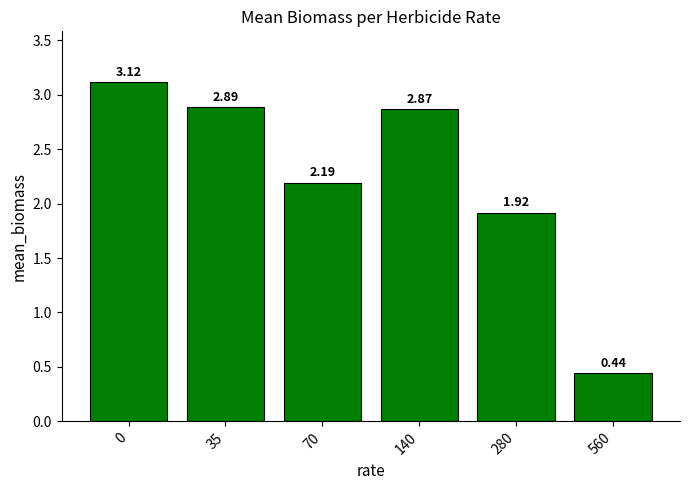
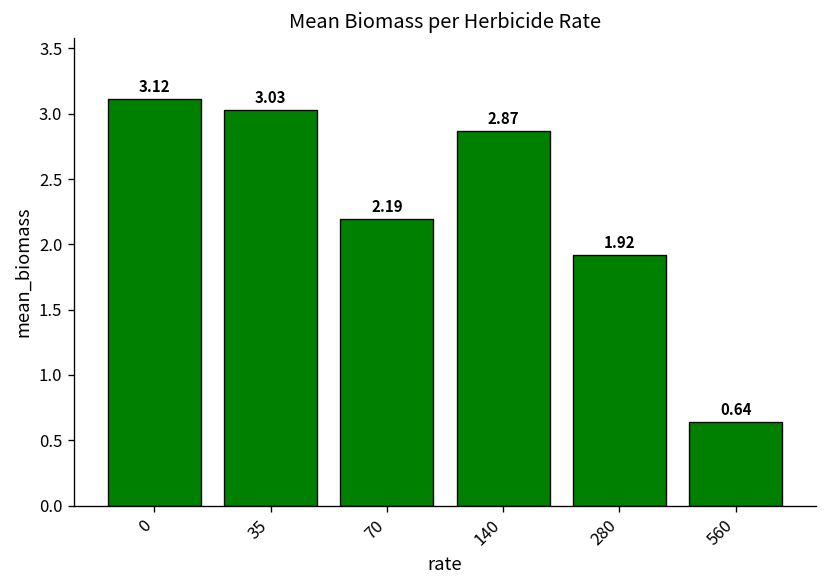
35: 2.89 -> 3.03
560: 0.44 -> 0.64
